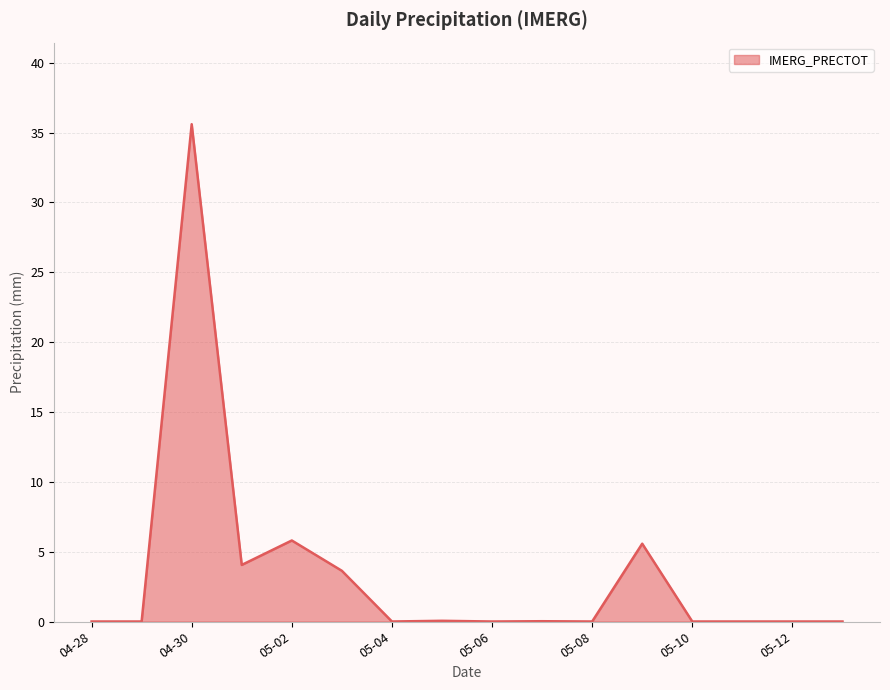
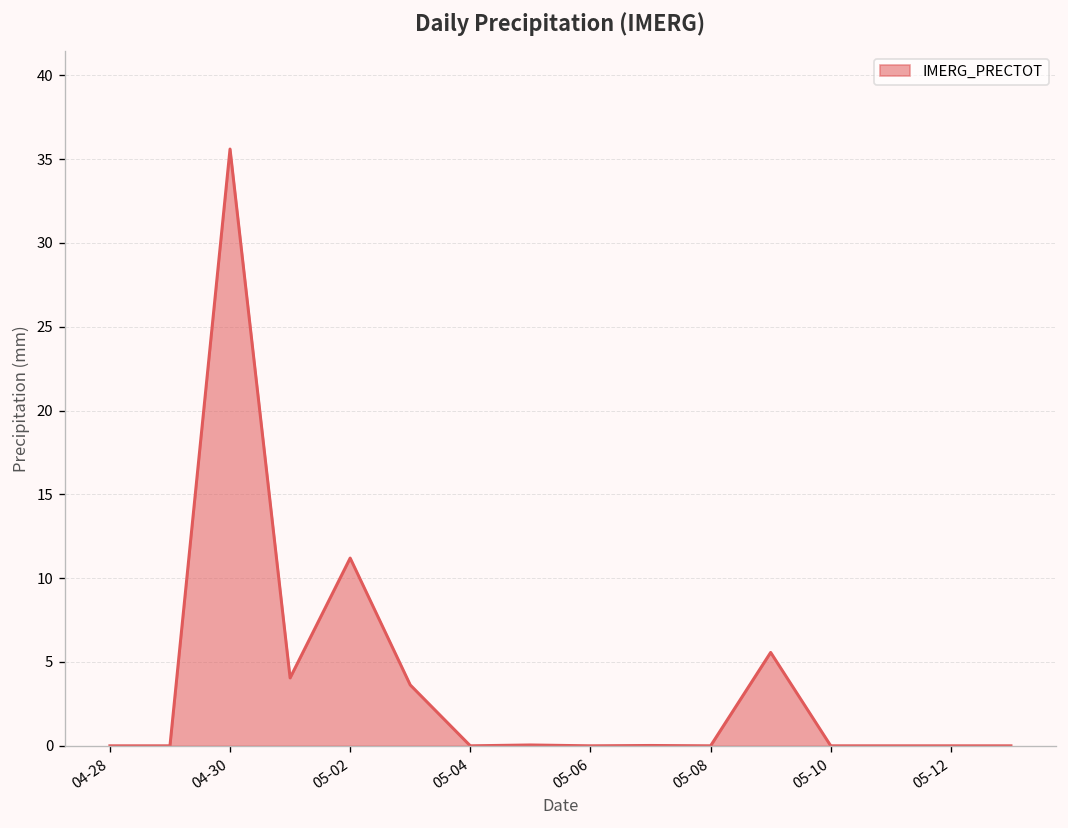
05-02: 5.8 -> 11.2
